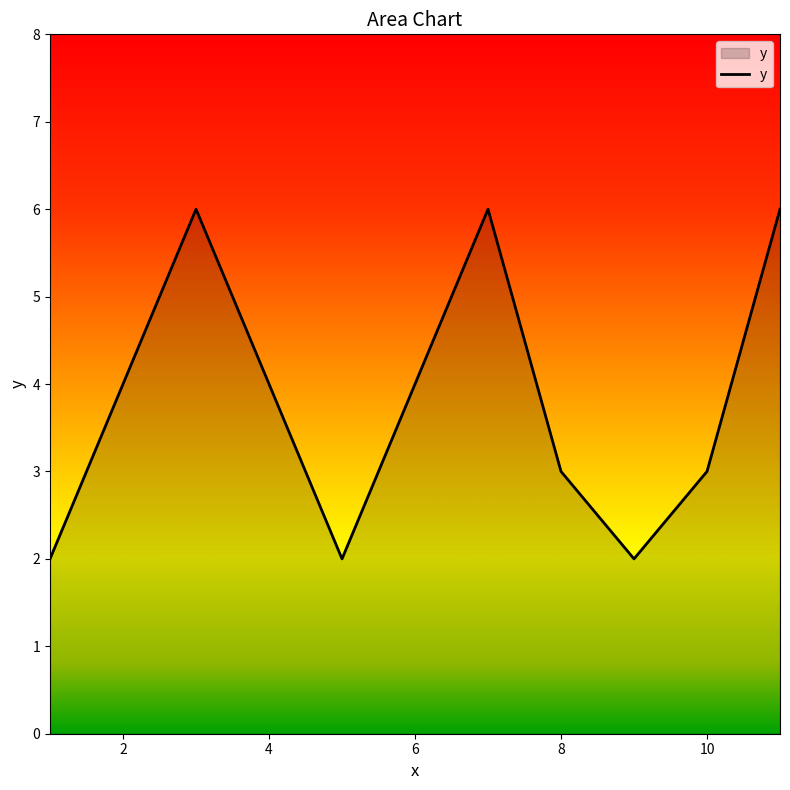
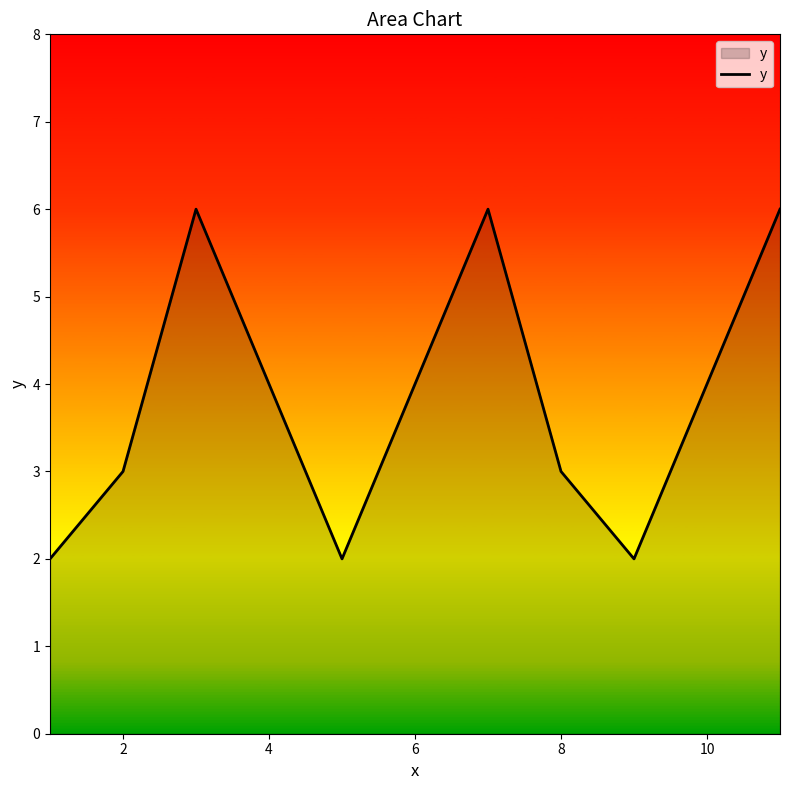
2: 4 -> 3
10: 3 -> 4
